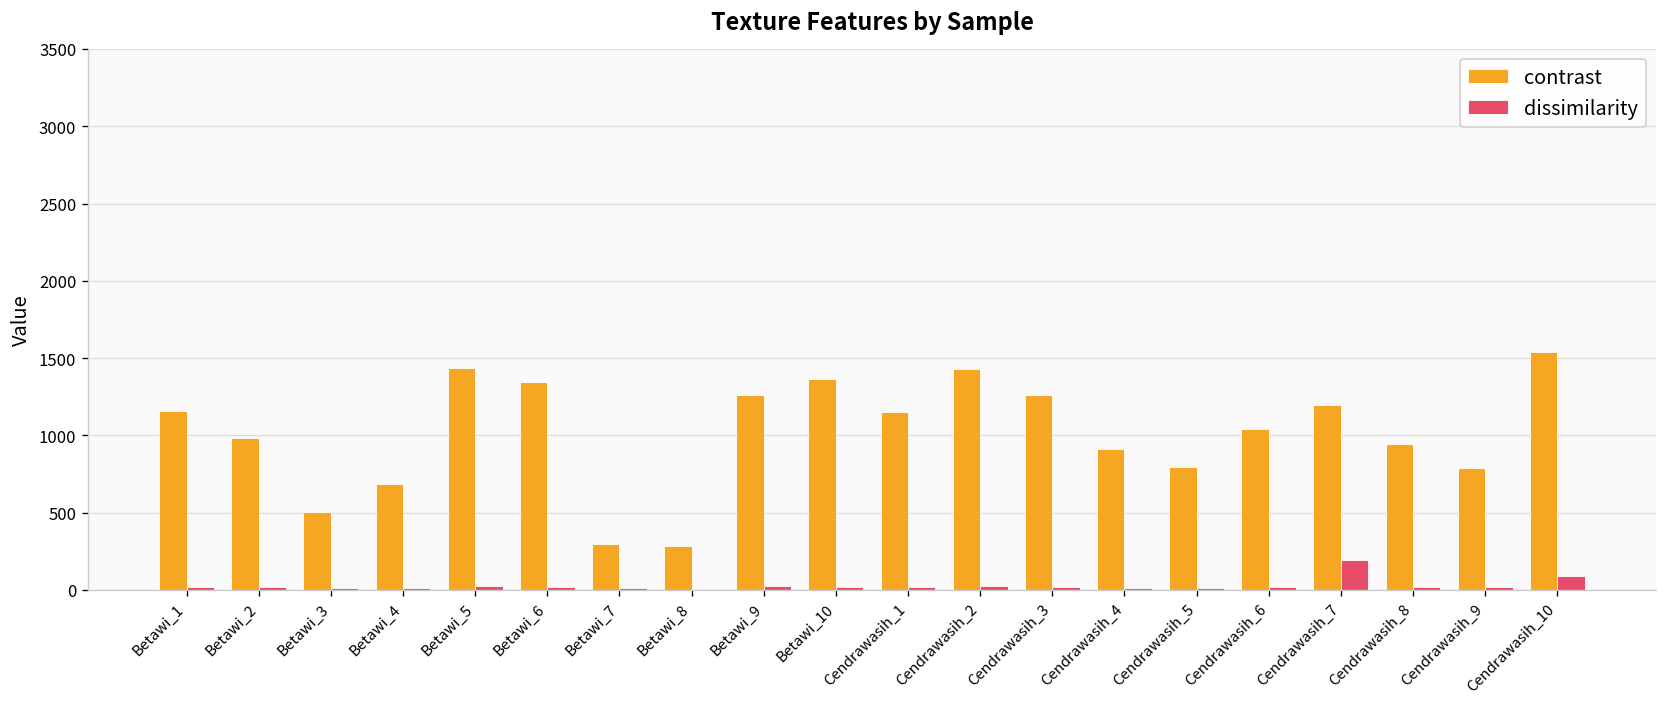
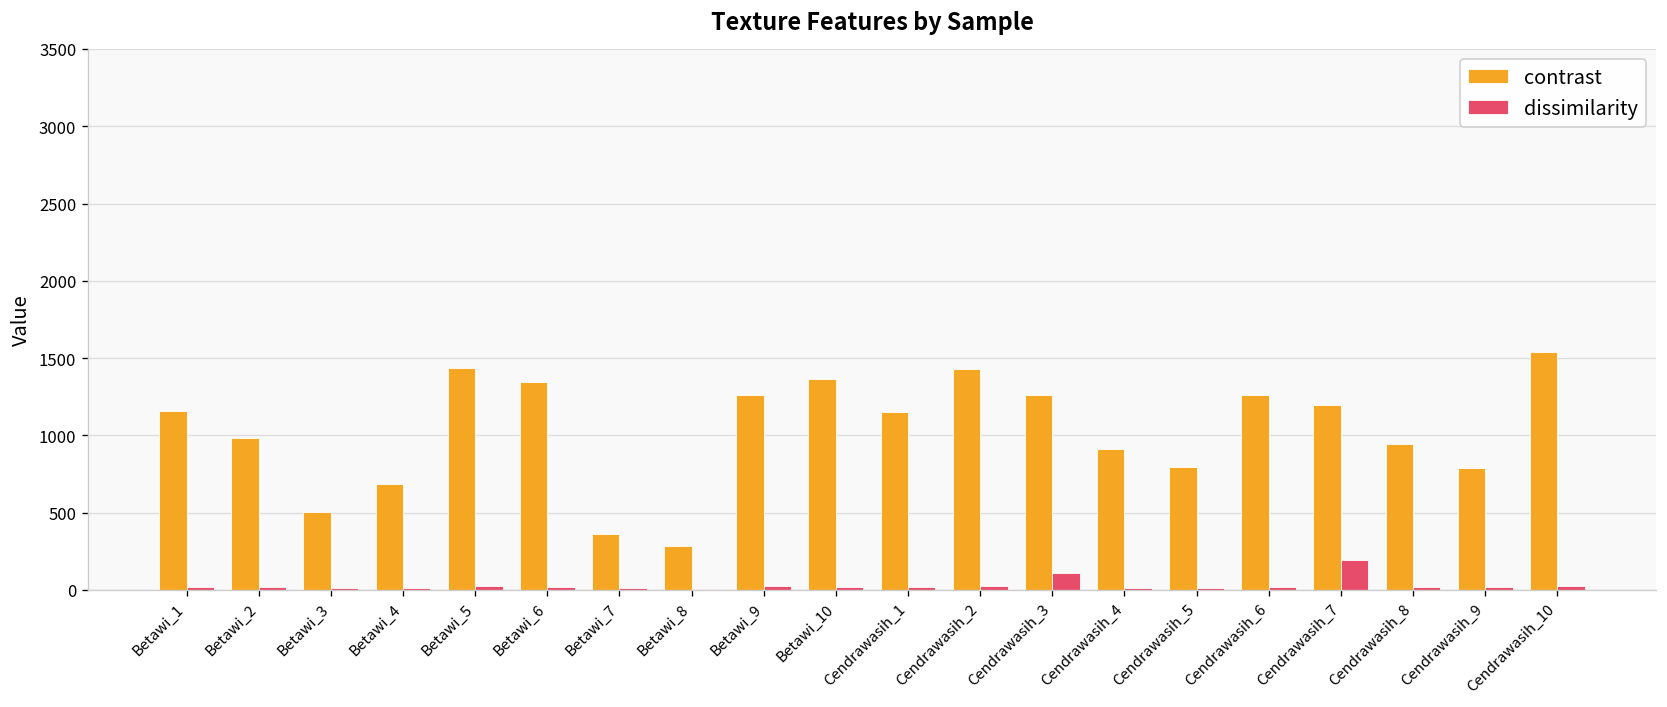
contrast, Betawi_7: 300 -> 360
dissimilarity, Cendrawasih_3: 20 -> 110
contrast, Cendrawasih_6: 1040 -> 1260
dissimilarity, Cendrawasih_10: 90 -> 20
